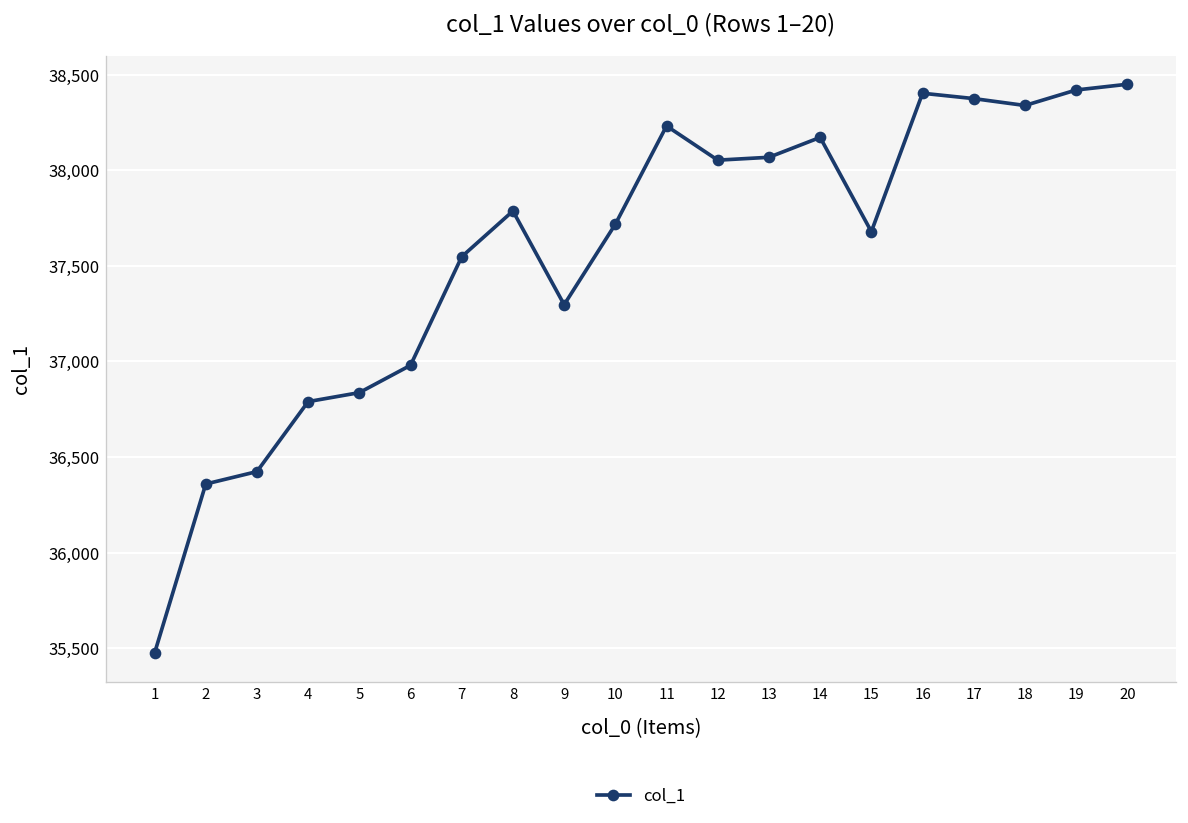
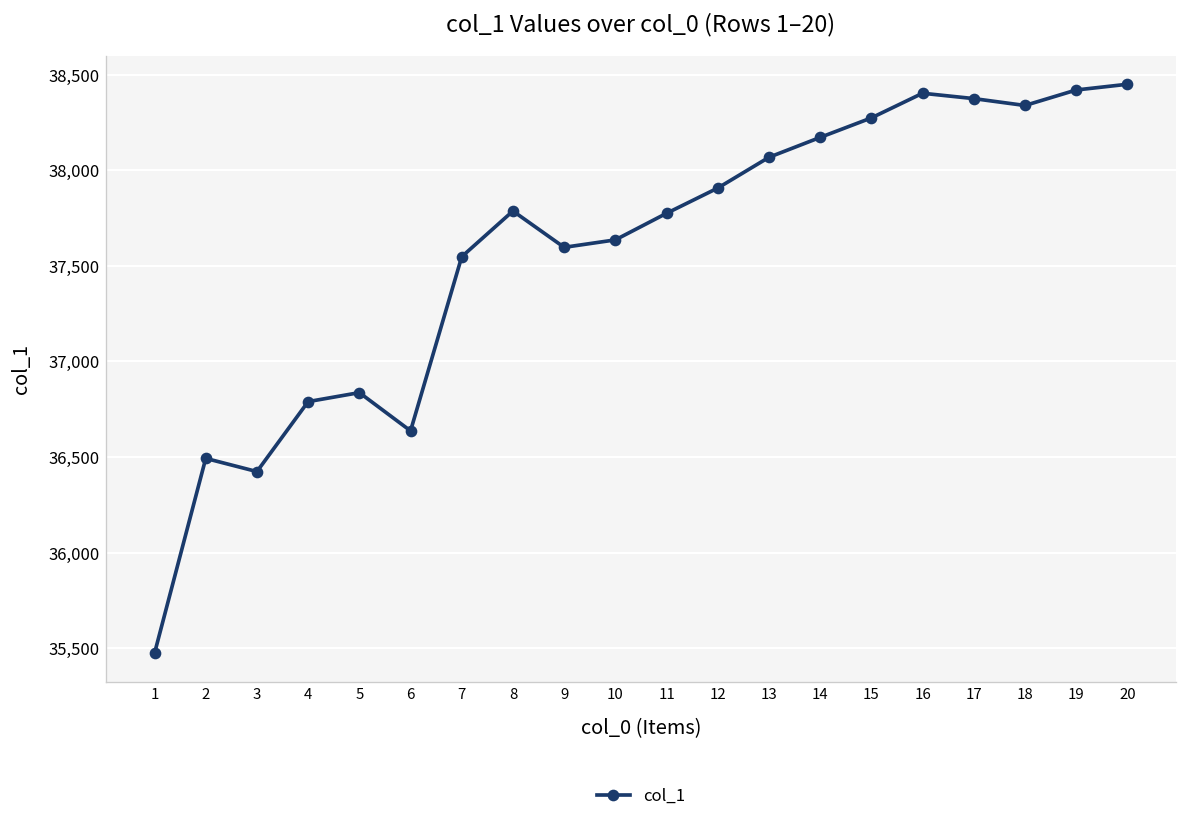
2: 36,360 -> 36,490
6: 36,980 -> 36,640
9: 37,300 -> 37,600
10: 37,720 -> 37,640
11: 38,230 -> 37,780
12: 38,050 -> 37,910
15: 37,680 -> 38,270
